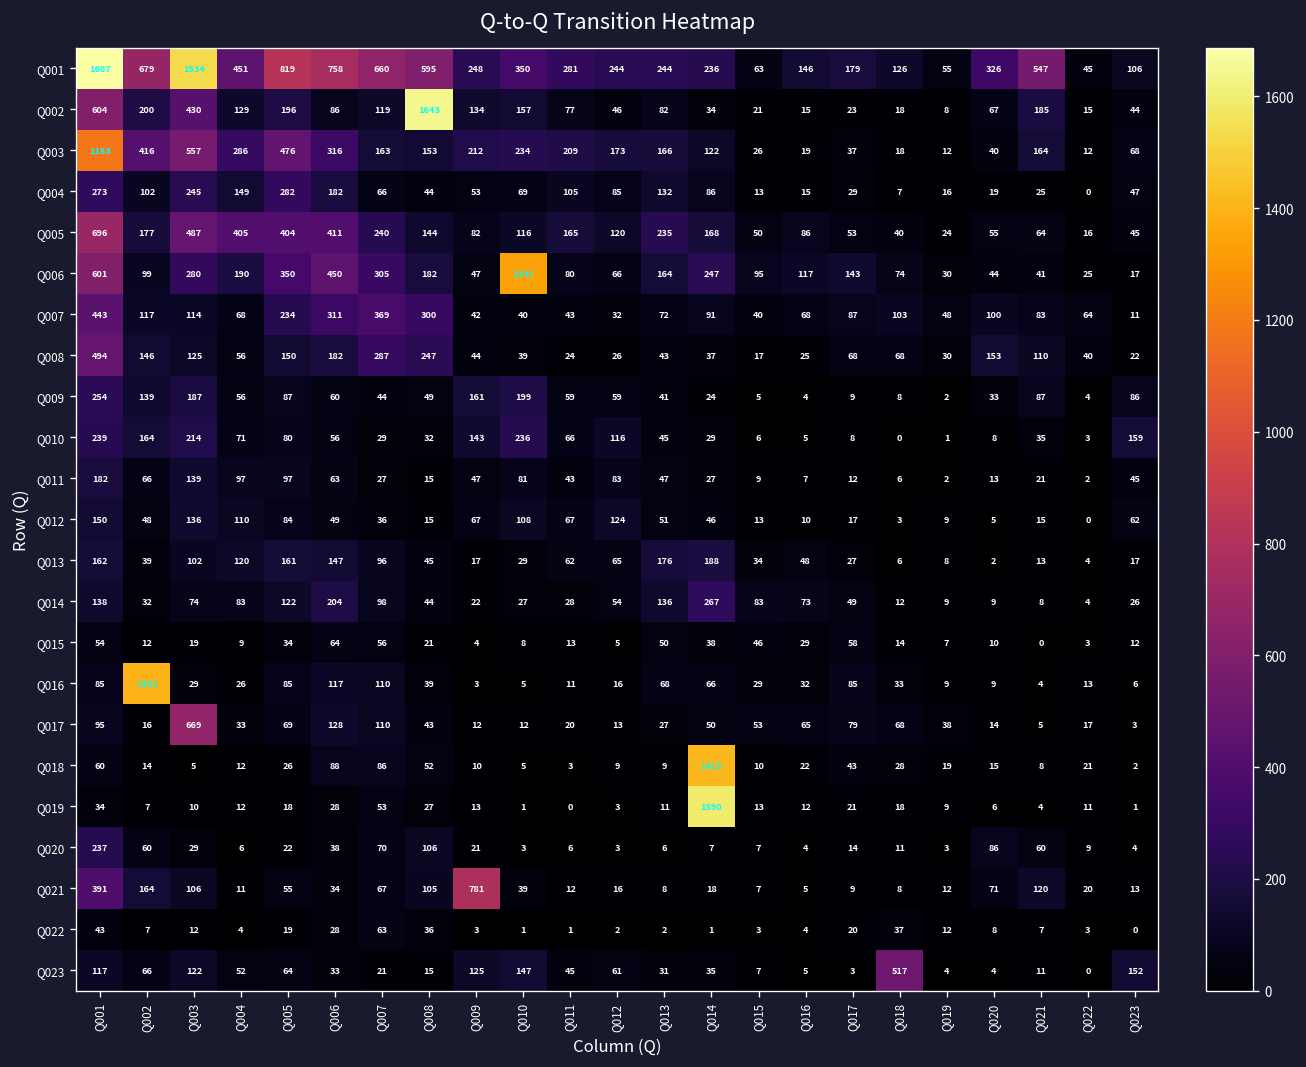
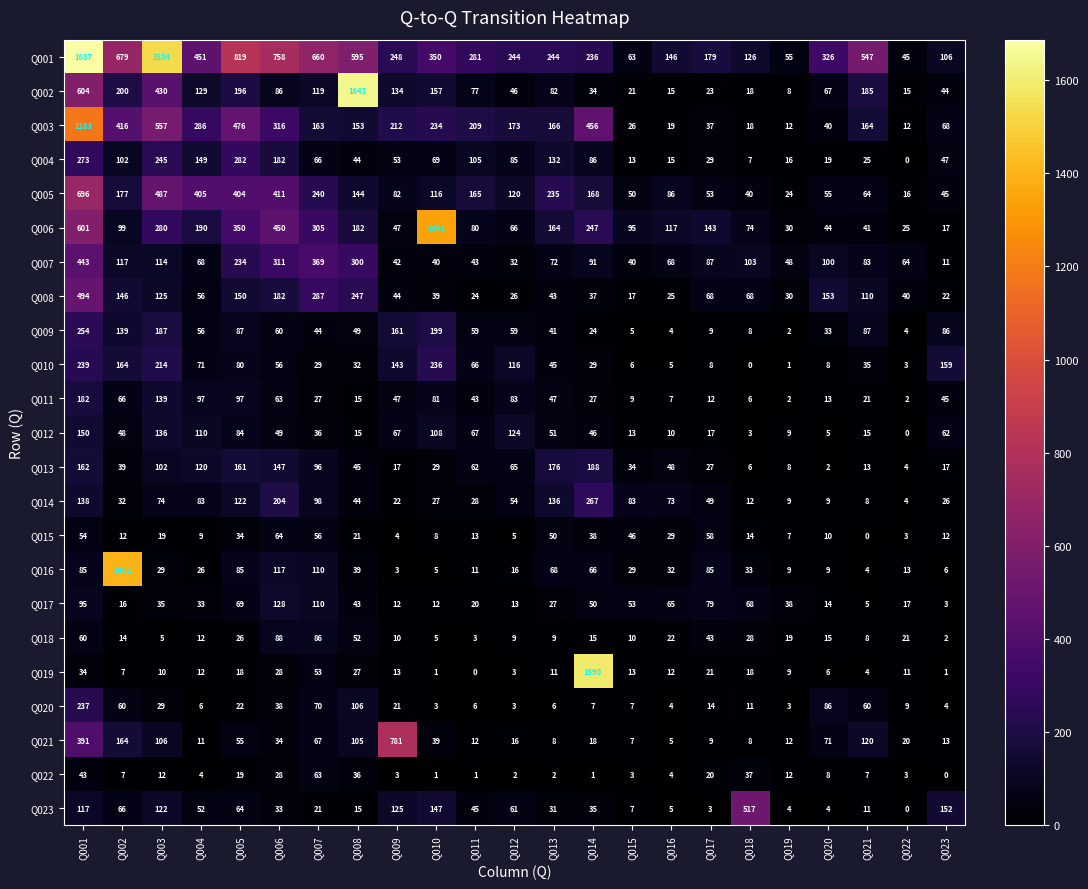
Q003, Q014: 122 -> 456
Q017, Q003: 669 -> 35
Q018, Q014: 1415 -> 15
